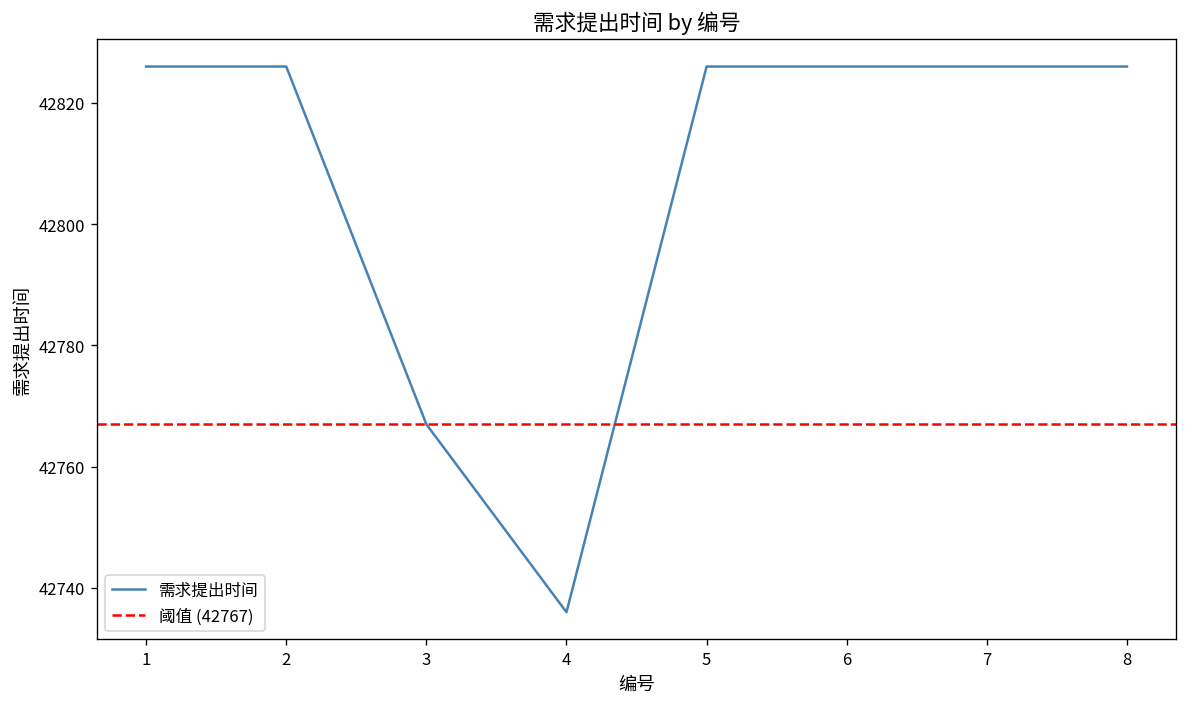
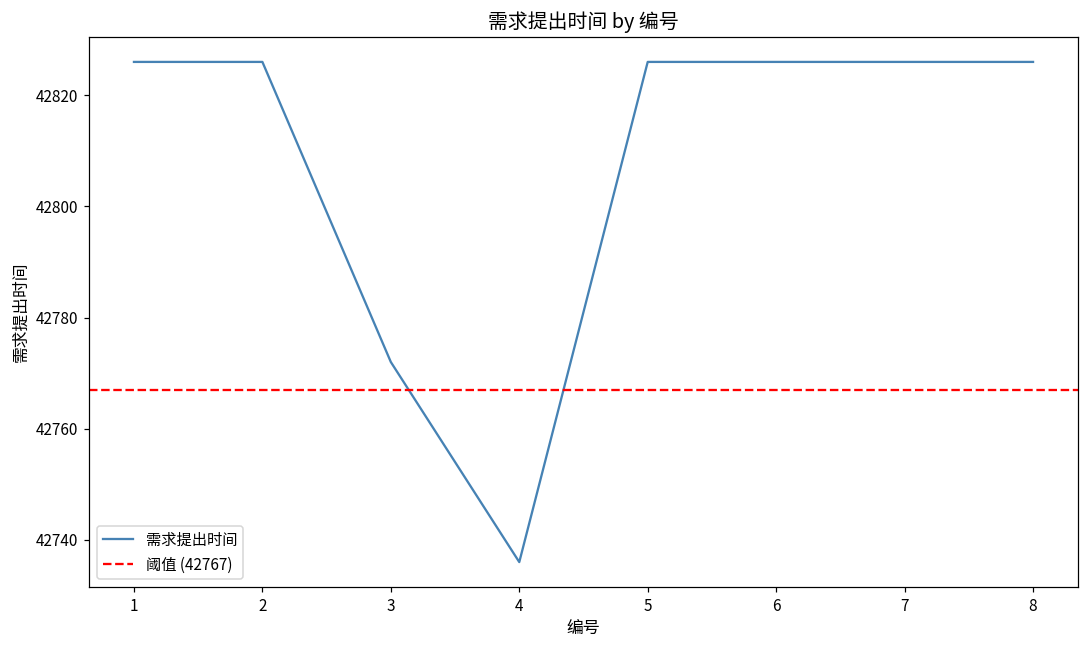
3: 42767 -> 42772
